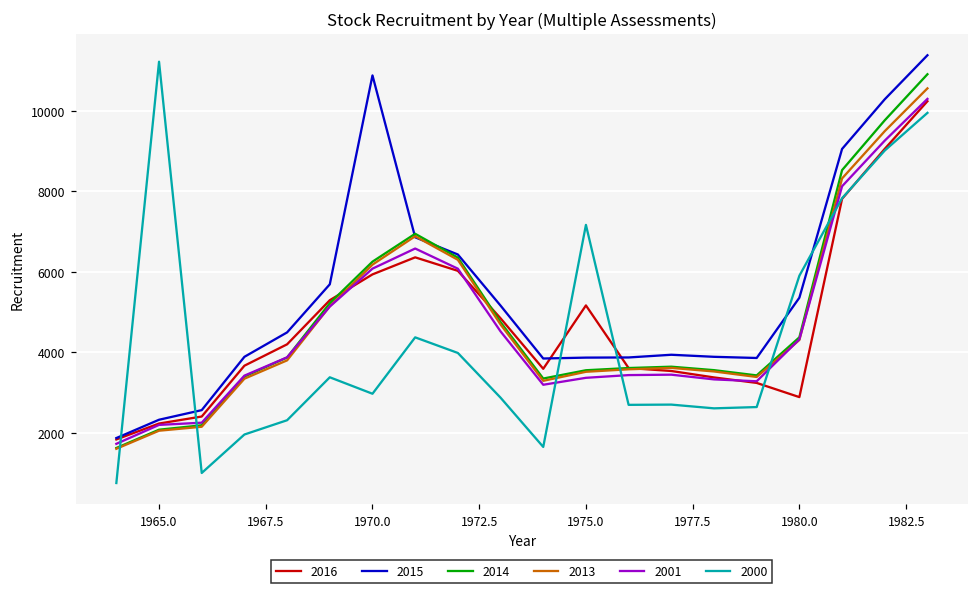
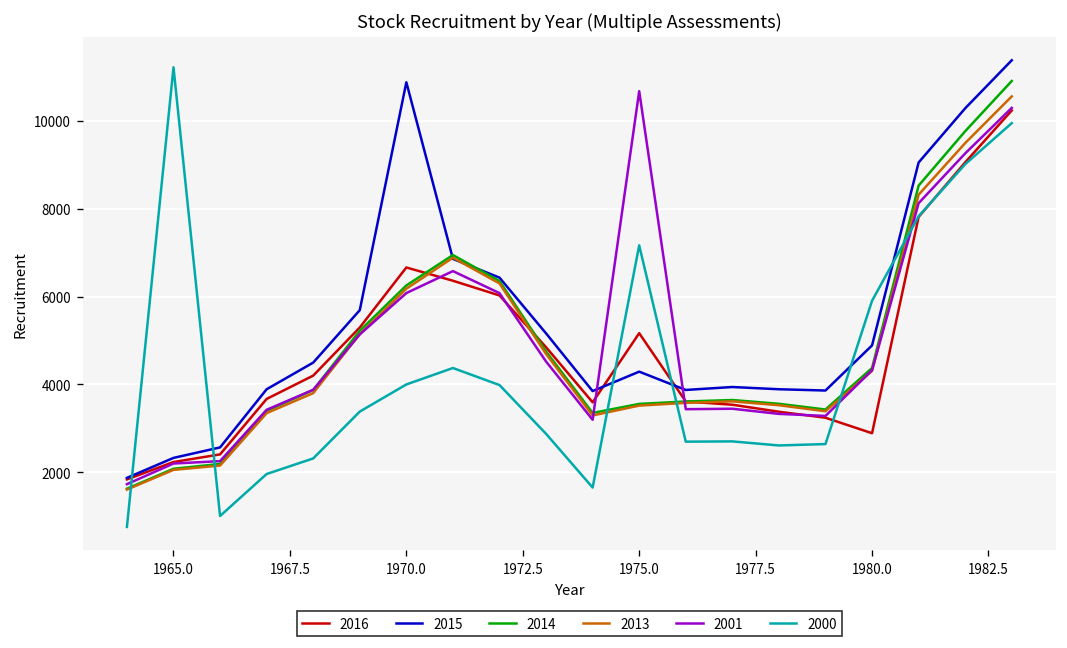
2016, 1970.0: 5900 -> 6700
2000, 1970.0: 3000 -> 4000
2015, 1975.0: 3900 -> 4300
2001, 1975.0: 3400 -> 10700
2015, 1980.0: 5400 -> 4900
